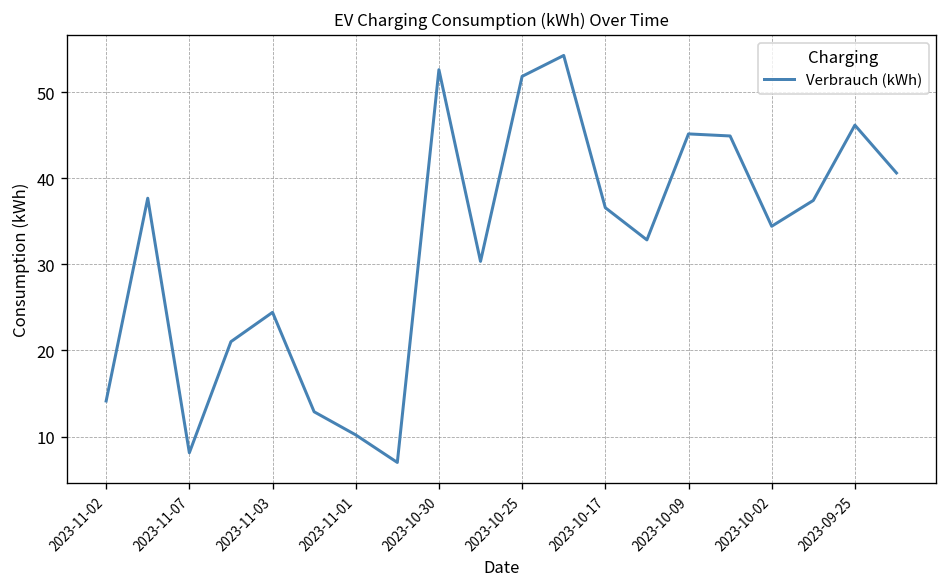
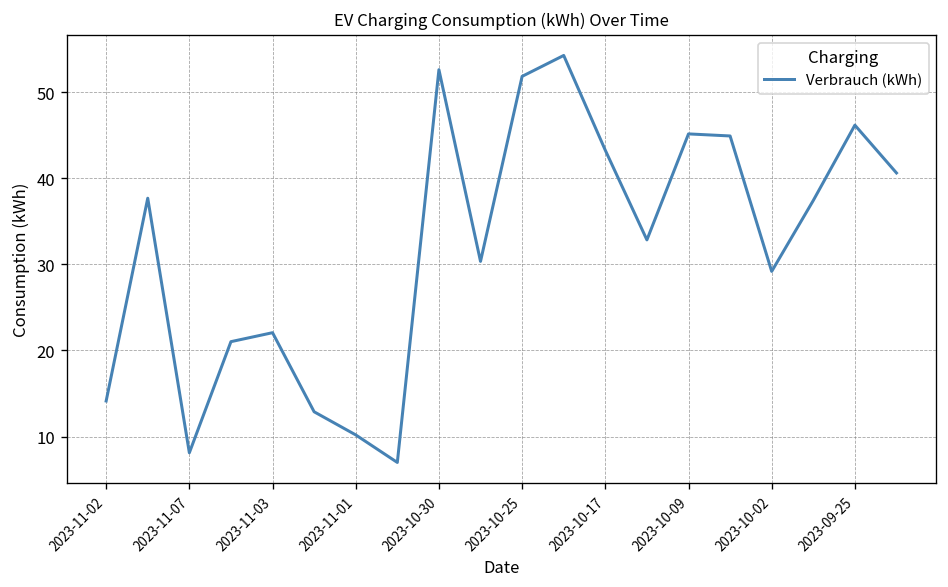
2023-11-03: 24 -> 22
2023-10-17: 37 -> 43
2023-10-02: 34 -> 29
